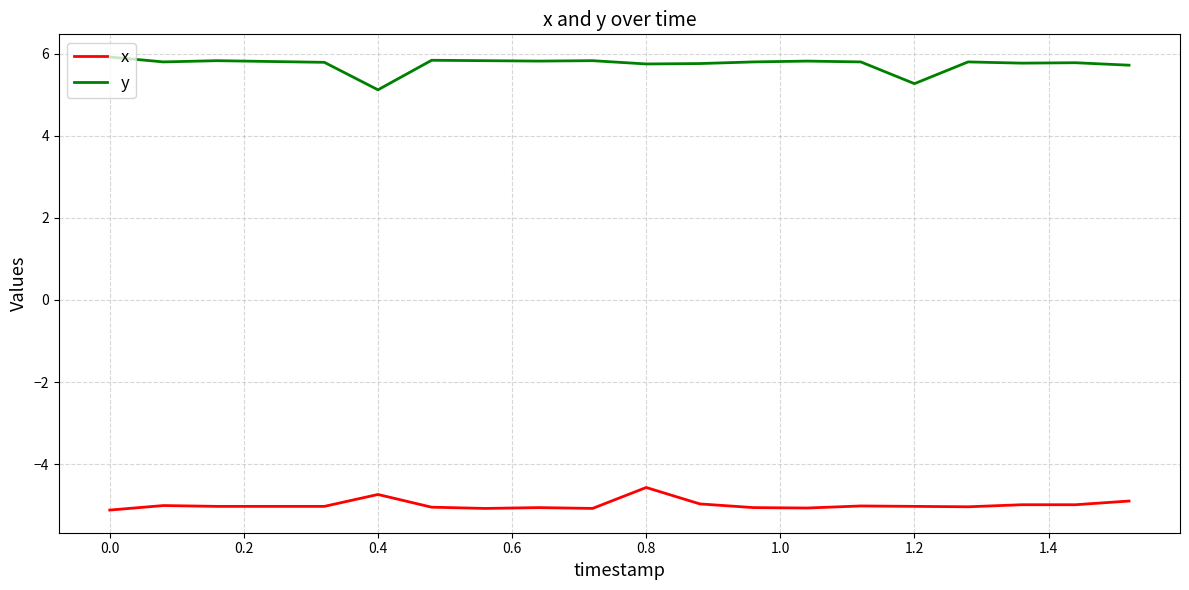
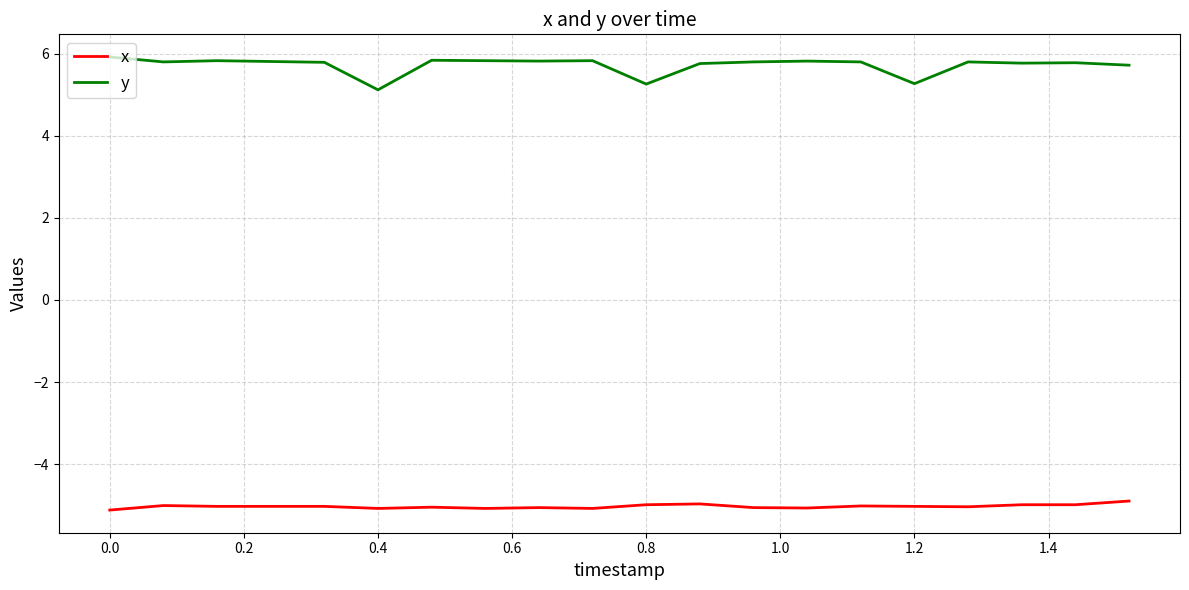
x, 0.4: -4.7 -> -5.1
x, 0.8: -4.6 -> -5.0
y, 0.8: 5.8 -> 5.3
